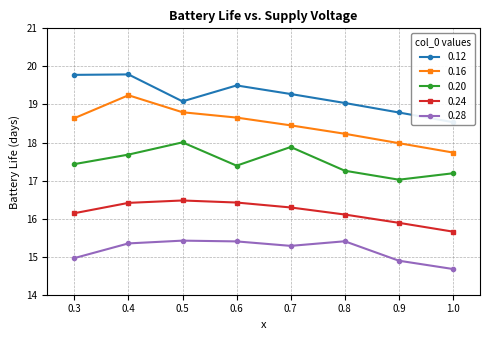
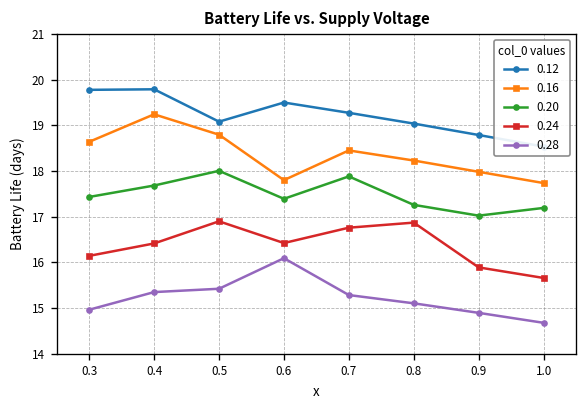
0.24, 0.5: 16.5 -> 16.9
0.16, 0.6: 18.7 -> 17.8
0.28, 0.6: 15.4 -> 16.1
0.24, 0.7: 16.3 -> 16.8
0.24, 0.8: 16.1 -> 16.9
0.28, 0.8: 15.4 -> 15.1
